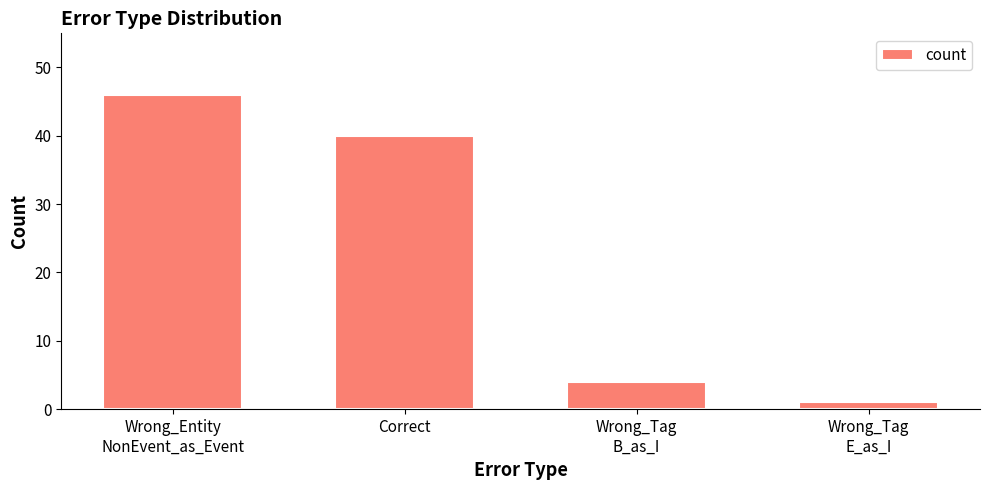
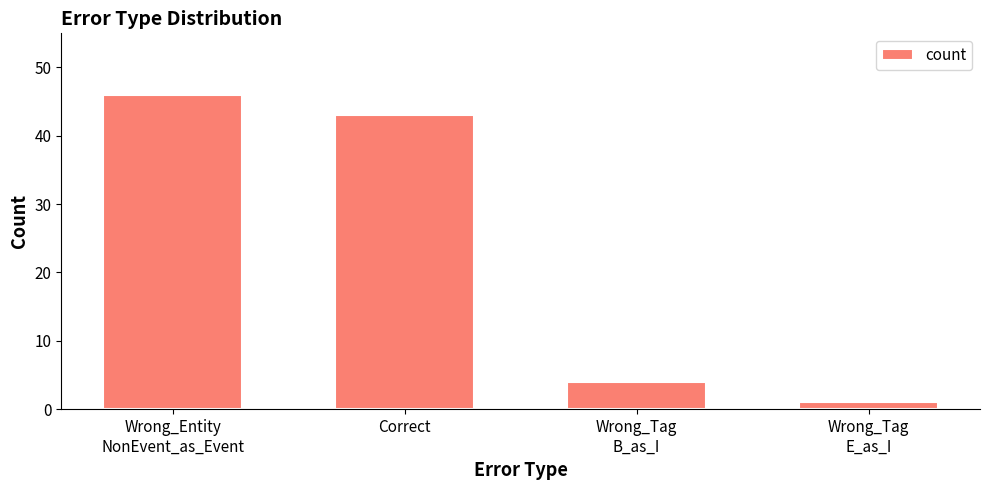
Correct: 40 -> 43
